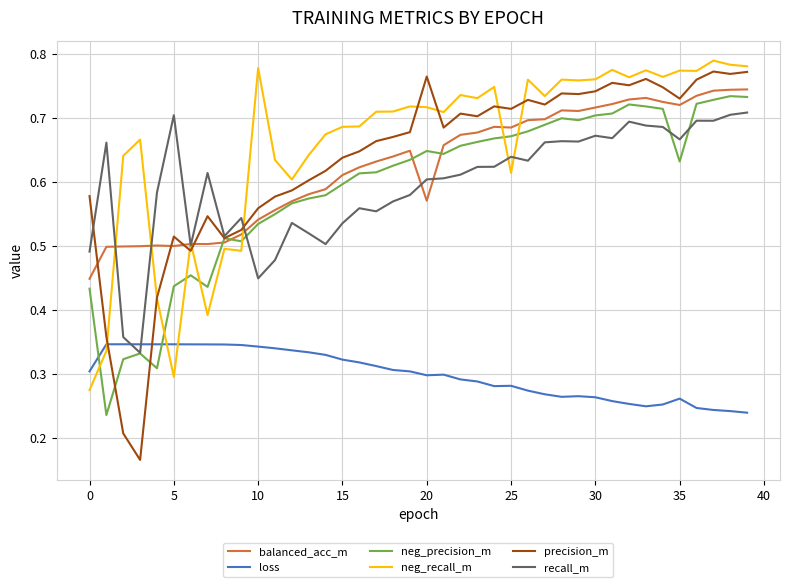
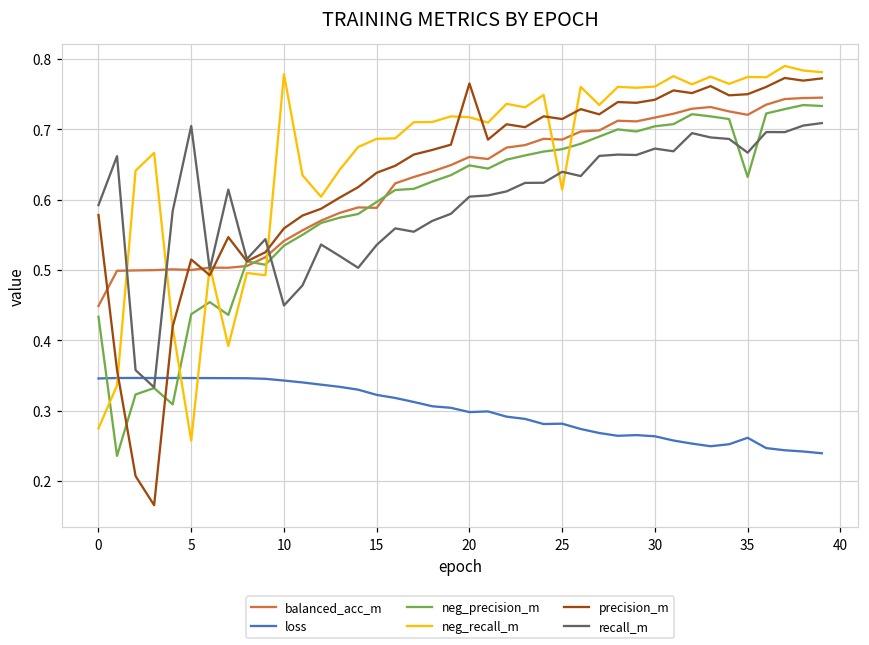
loss, 0: 0.30 -> 0.35
recall_m, 0: 0.49 -> 0.59
neg_recall_m, 5: 0.30 -> 0.26
balanced_acc_m, 15: 0.61 -> 0.59
balanced_acc_m, 20: 0.57 -> 0.66
precision_m, 35: 0.73 -> 0.75
